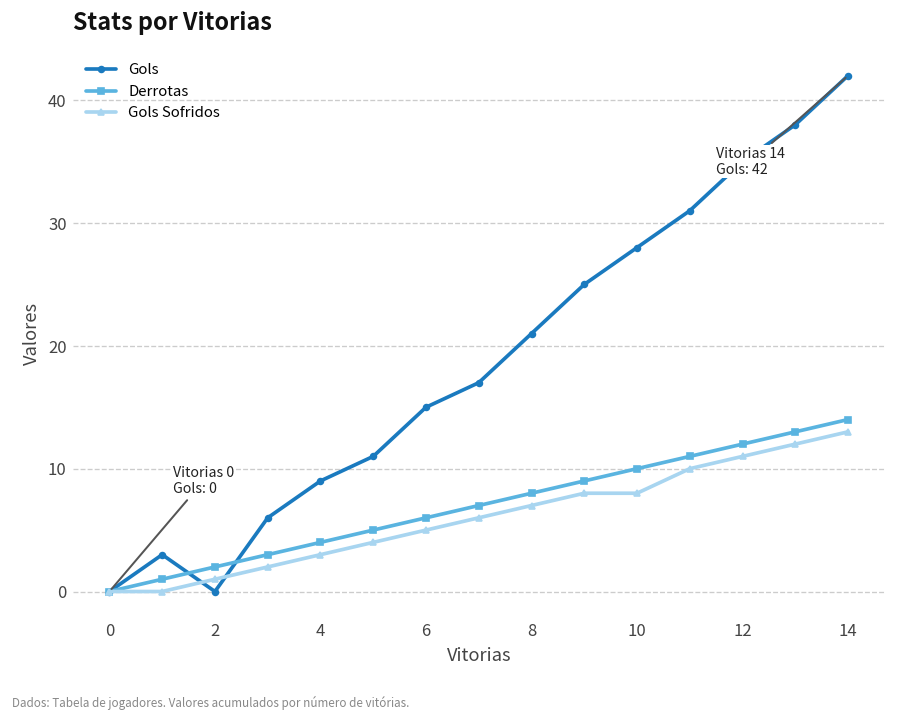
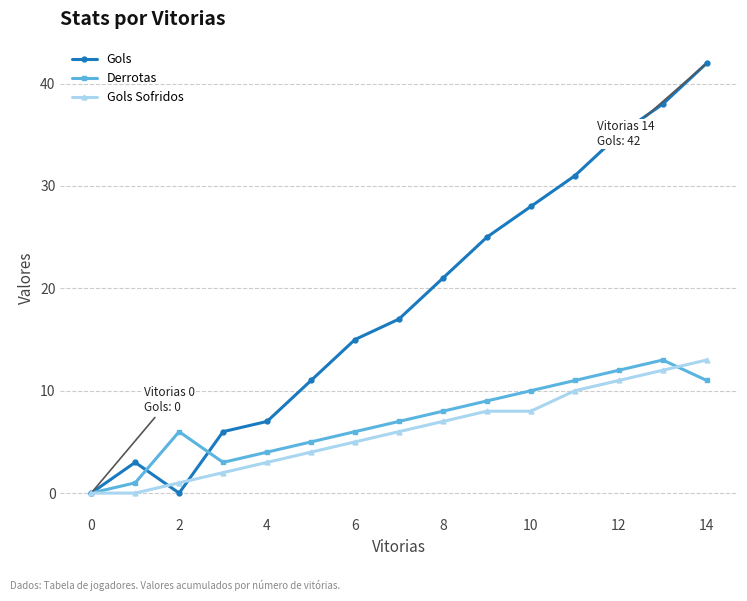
Derrotas, 2: 2 -> 6
Gols, 4: 9 -> 7
Derrotas, 14: 14 -> 11
